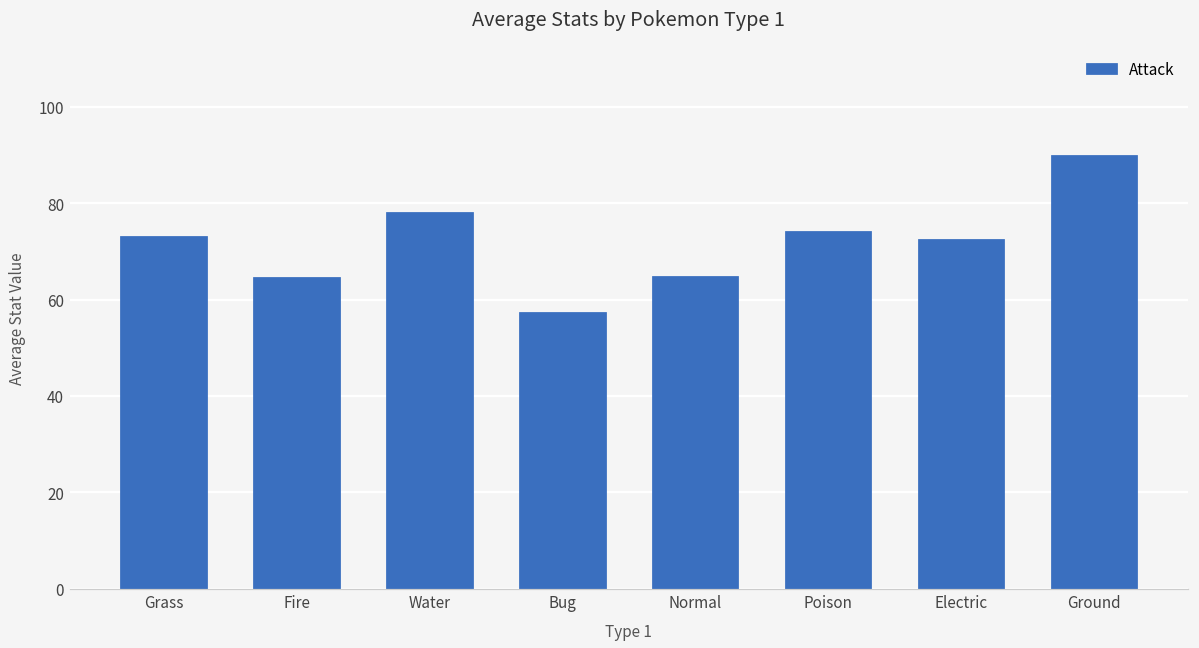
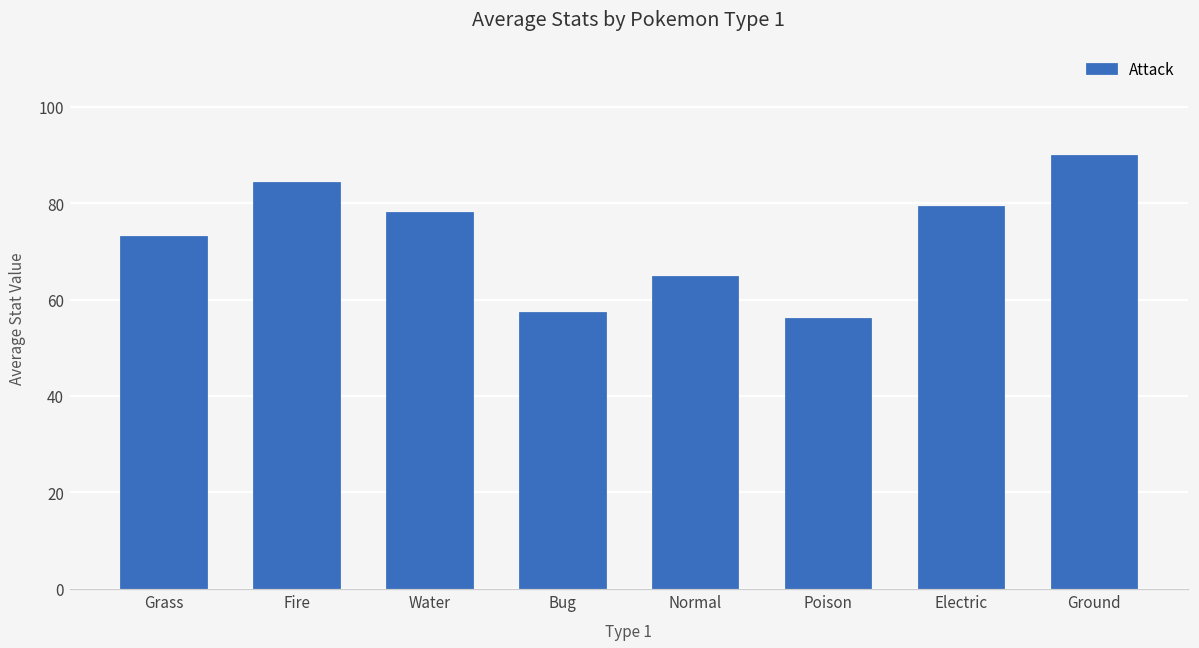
Fire: 65 -> 85
Poison: 74 -> 56
Electric: 73 -> 80
